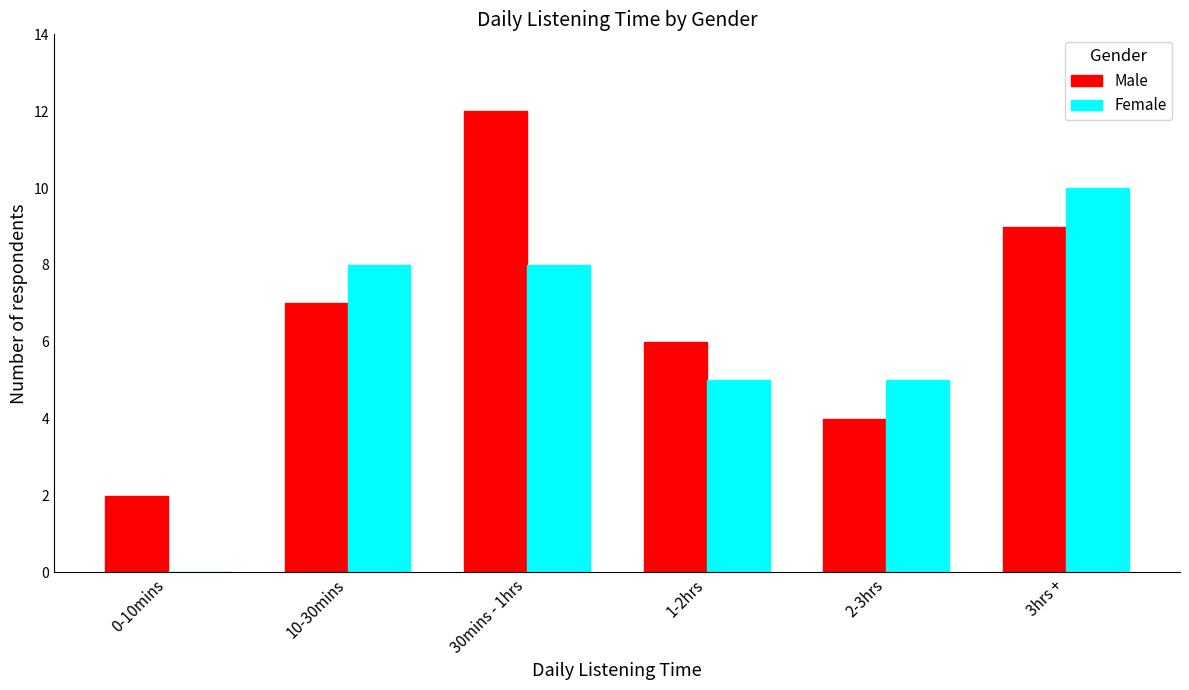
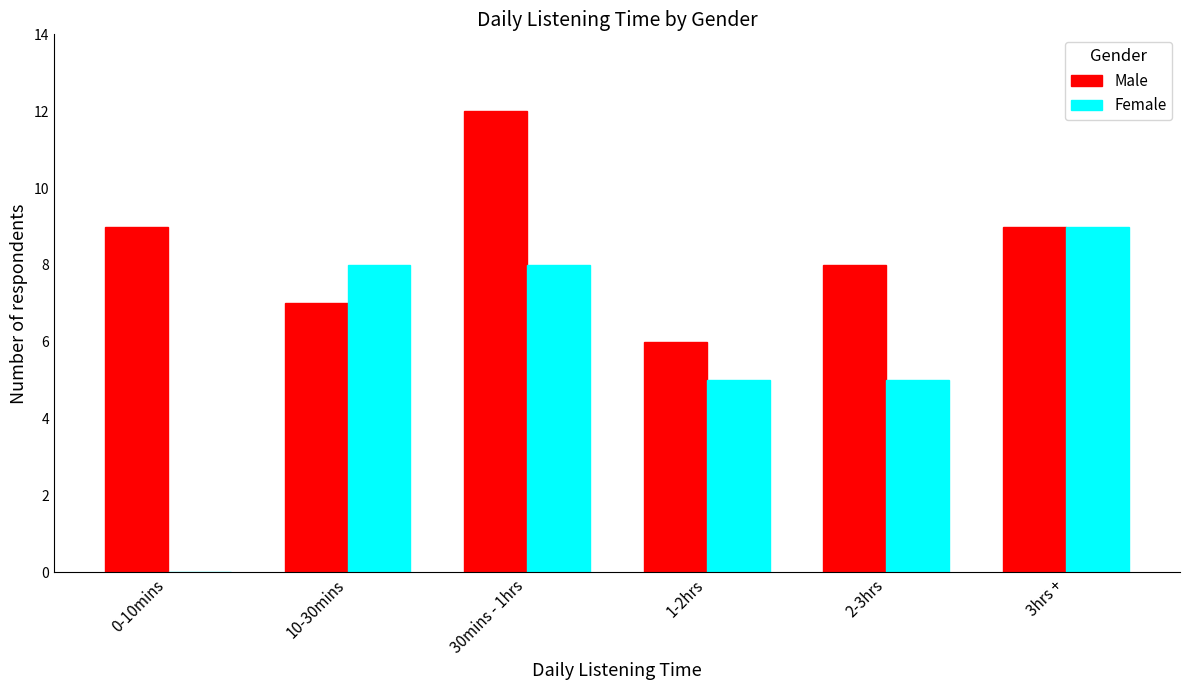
Male, 0-10mins: 2 -> 9
Male, 2-3hrs: 4 -> 8
Female, 3hrs +: 10 -> 9
